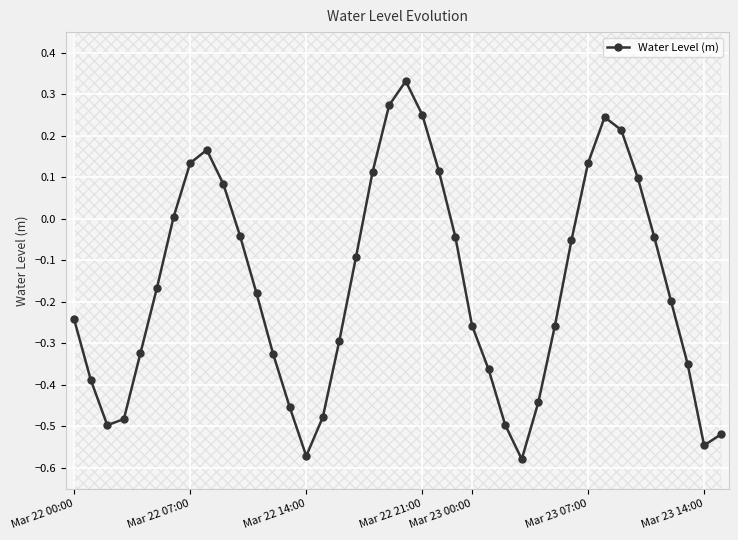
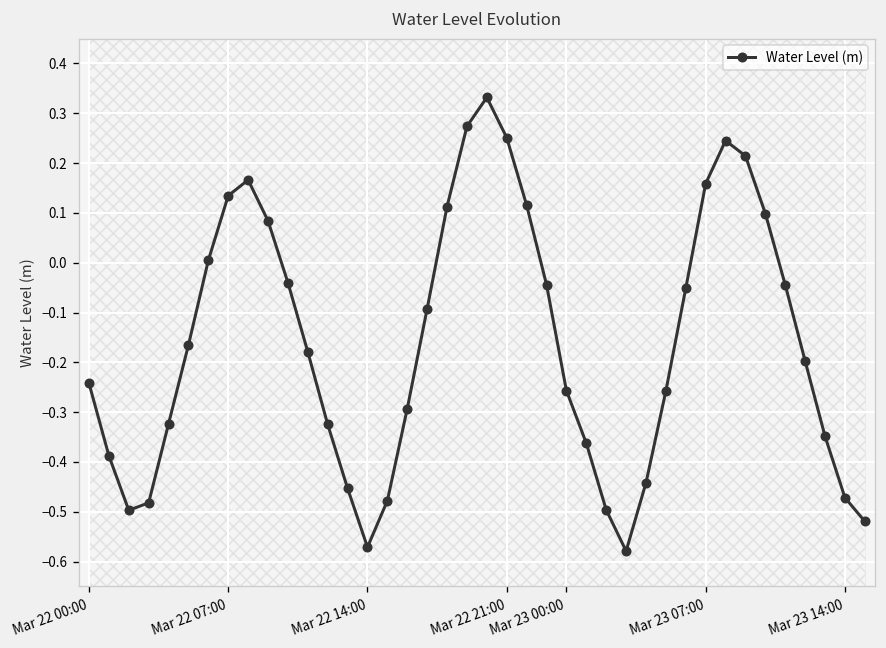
Water Level (m), Mar 23 07:00: 0.13 -> 0.16
Water Level (m), Mar 23 14:00: -0.55 -> -0.47
